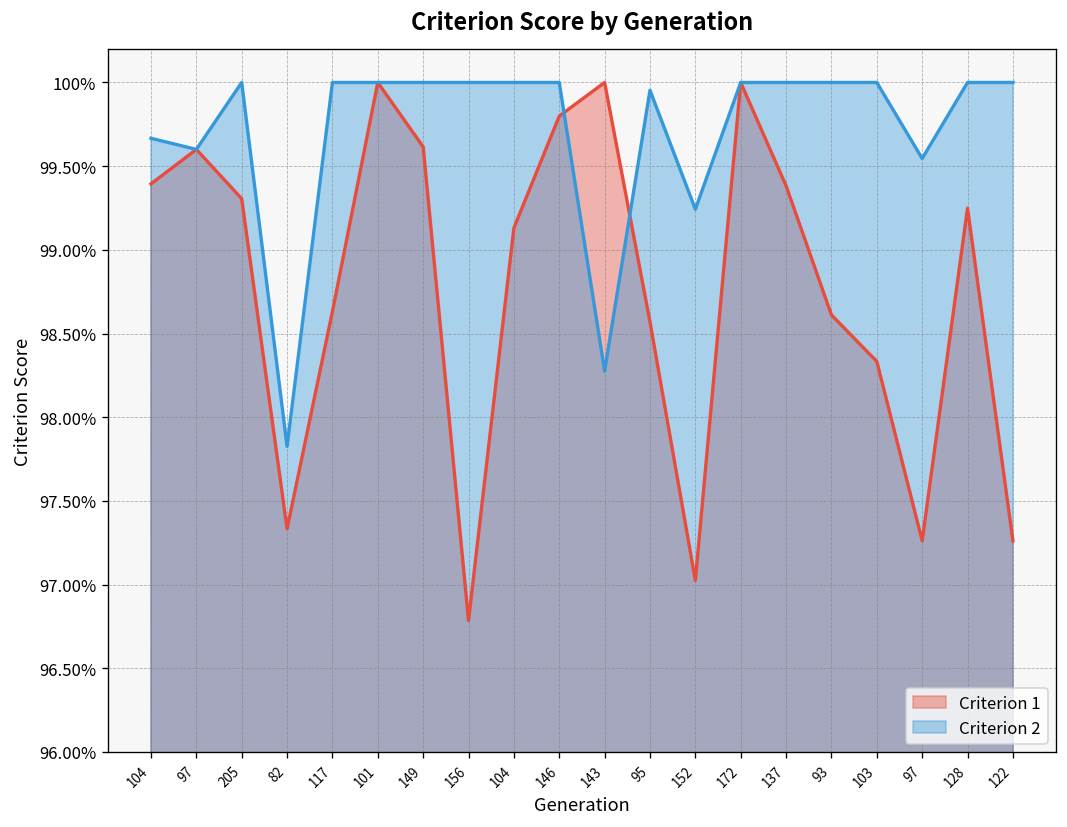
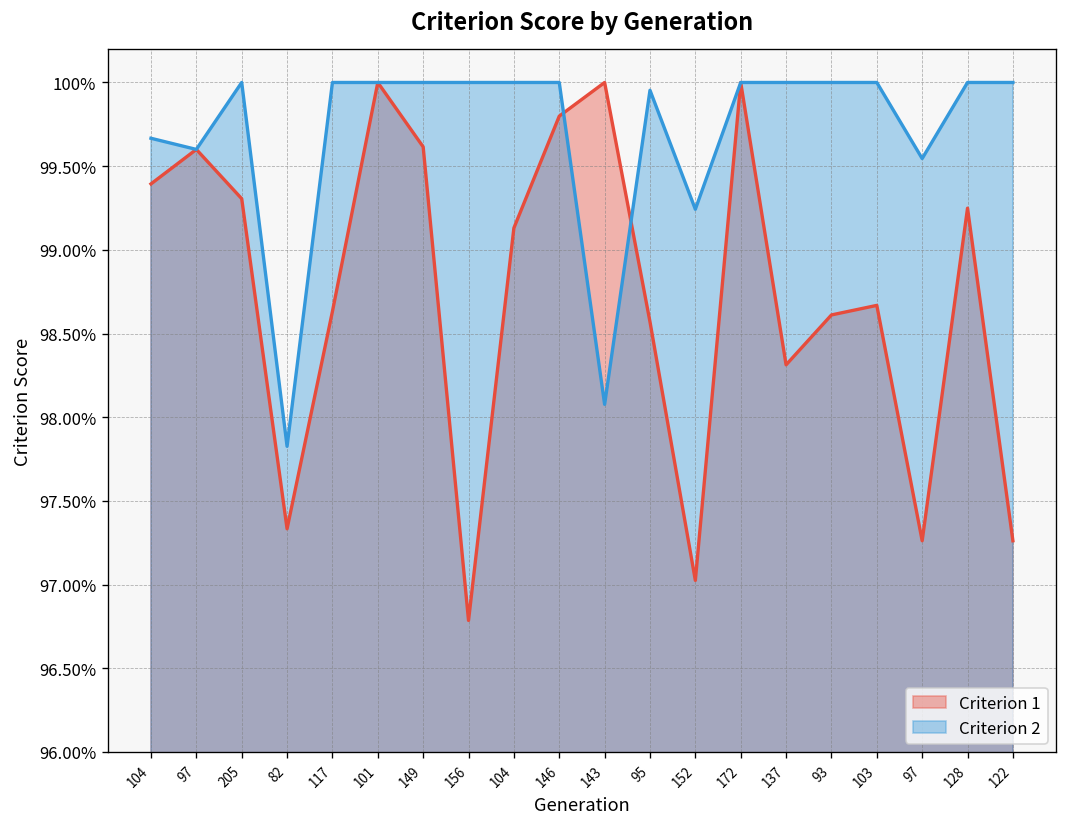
Criterion 2, 143: 98.28% -> 98.08%
Criterion 1, 137: 99.38% -> 98.31%
Criterion 1, 103: 98.33% -> 98.67%
